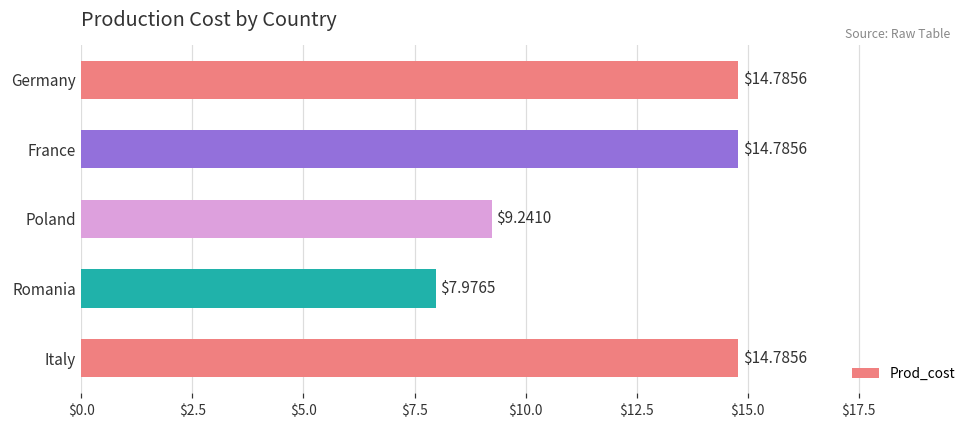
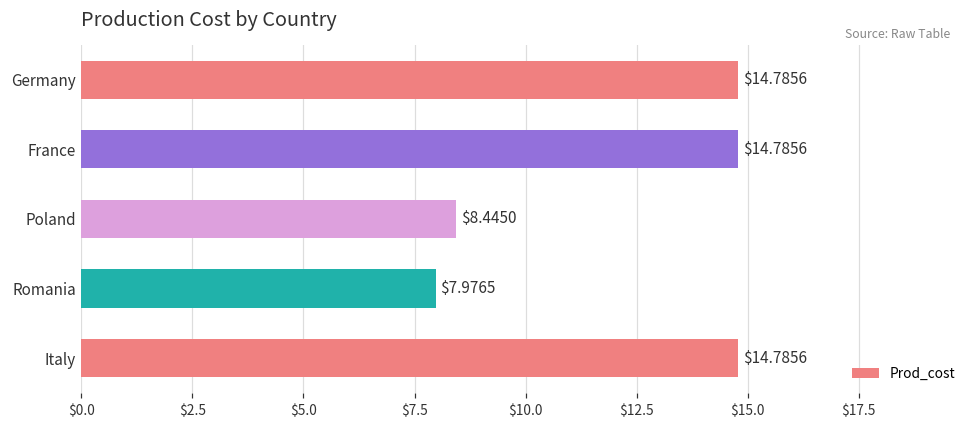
Poland: $9.2410 -> $8.4450
